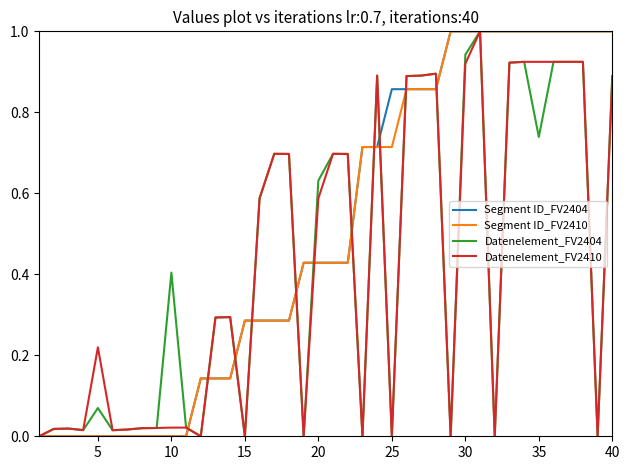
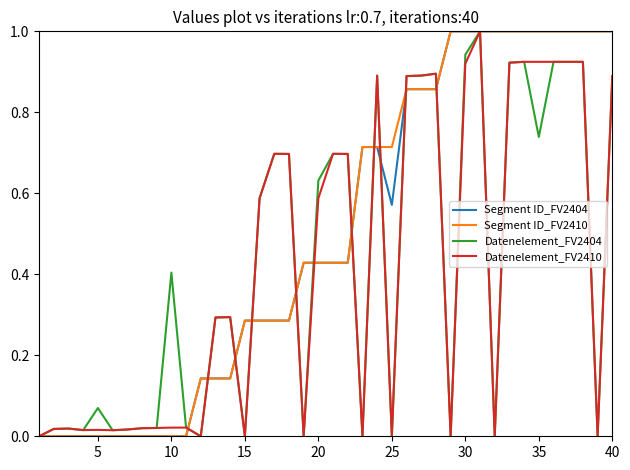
Datenelement_FV2410, 5: 0.22 -> 0.02
Segment ID_FV2404, 25: 0.86 -> 0.57
